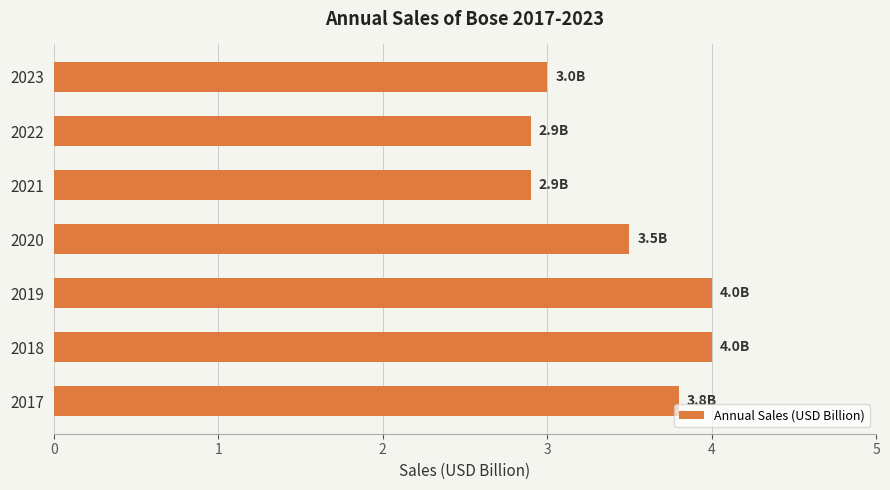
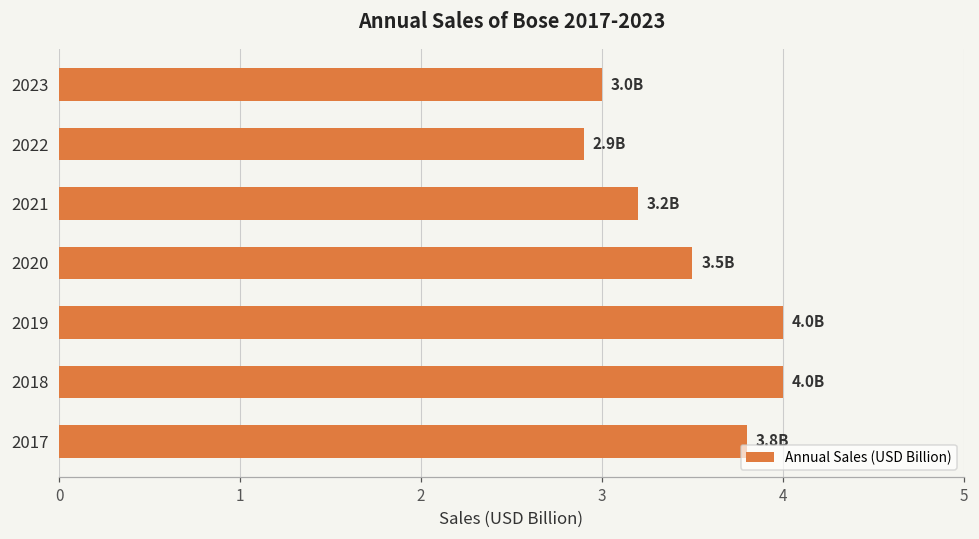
2021: 2.9B -> 3.2B
